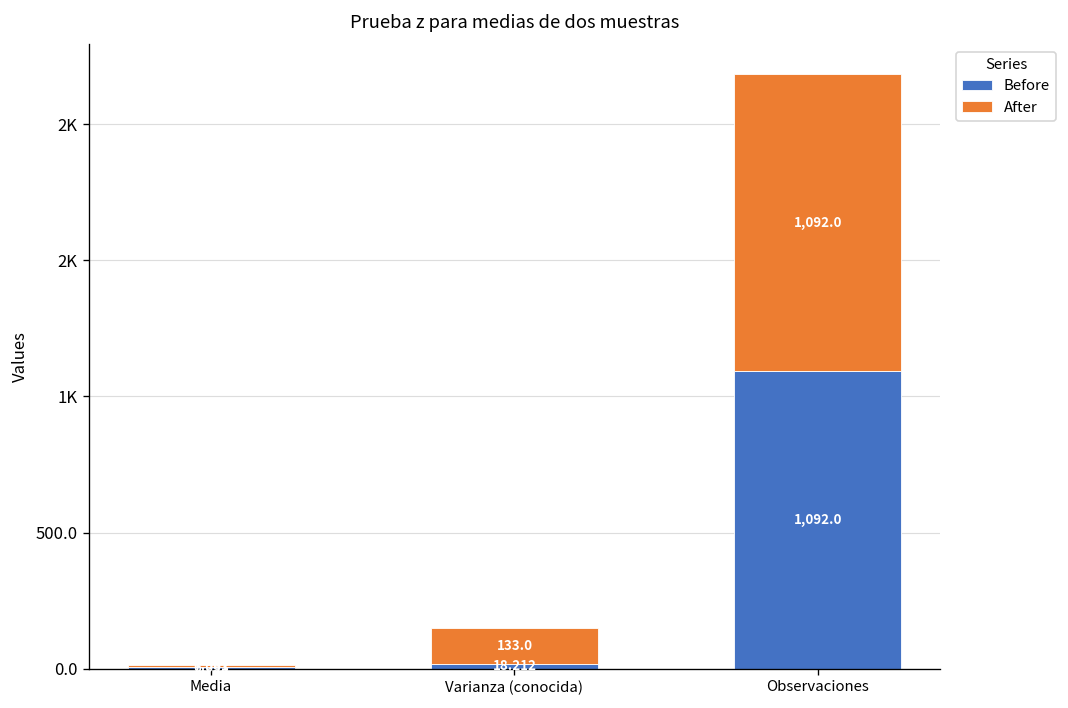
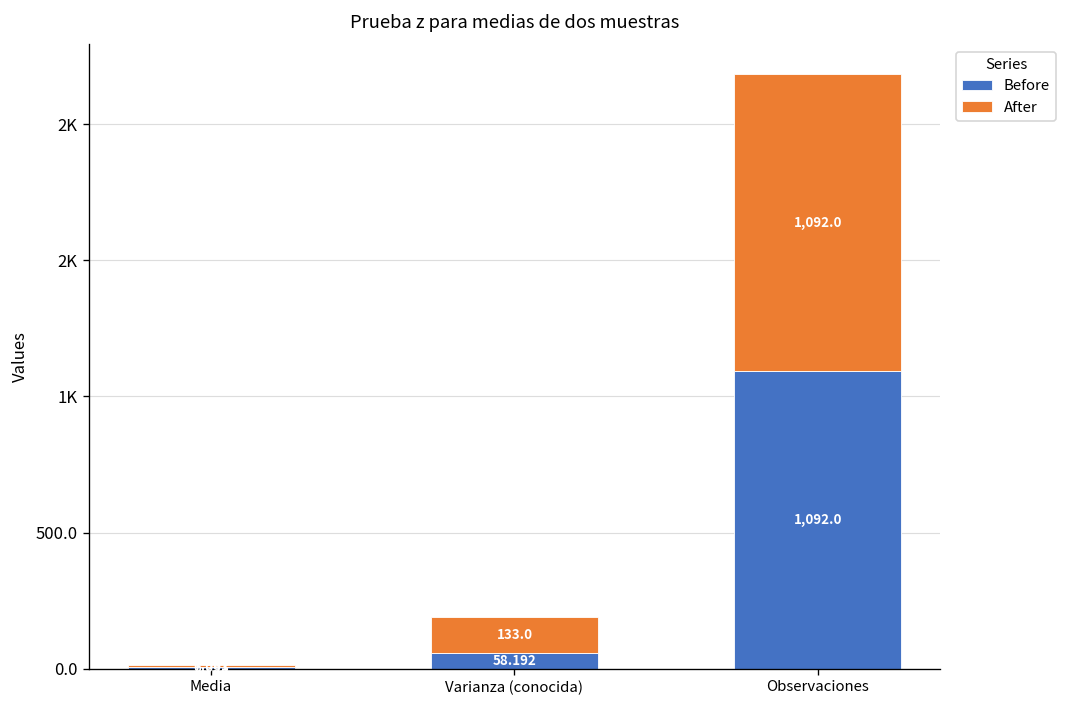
Before, Varianza (conocida): 18.212 -> 58.192
